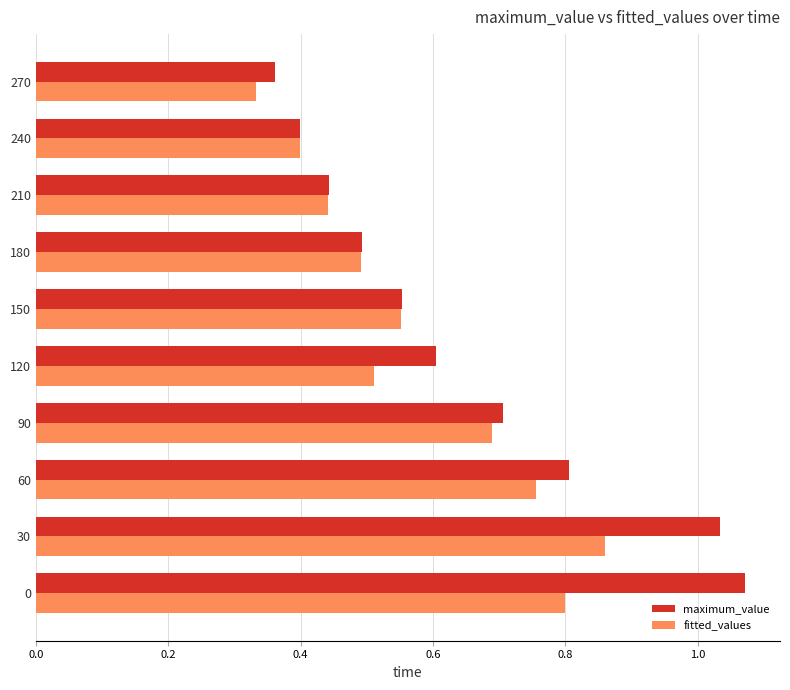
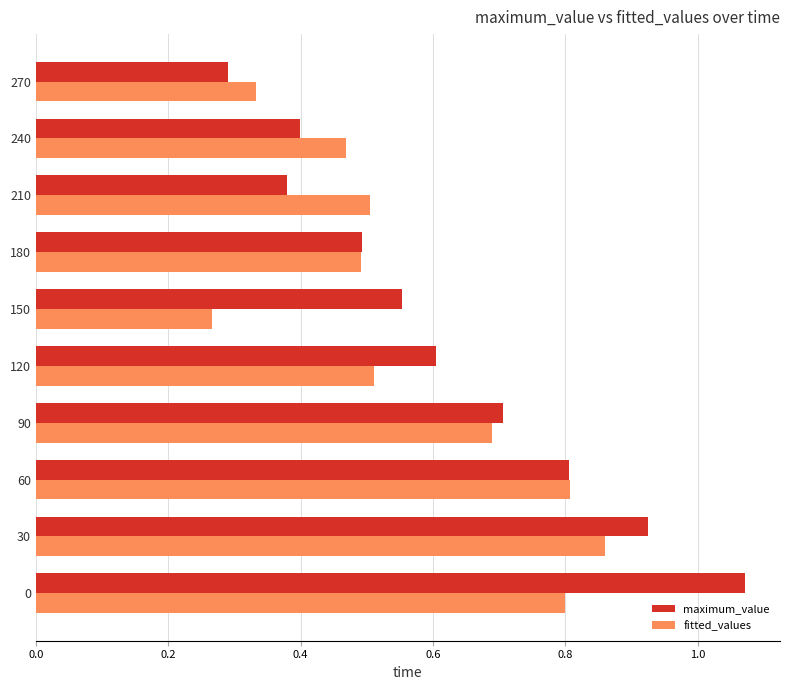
maximum_value, 270: 0.36 -> 0.29
fitted_values, 240: 0.40 -> 0.47
maximum_value, 210: 0.44 -> 0.38
fitted_values, 210: 0.44 -> 0.50
fitted_values, 150: 0.55 -> 0.27
fitted_values, 60: 0.76 -> 0.81
maximum_value, 30: 1.03 -> 0.93
